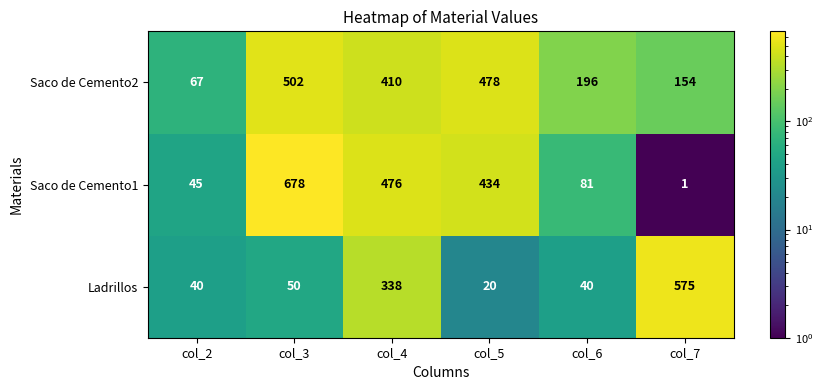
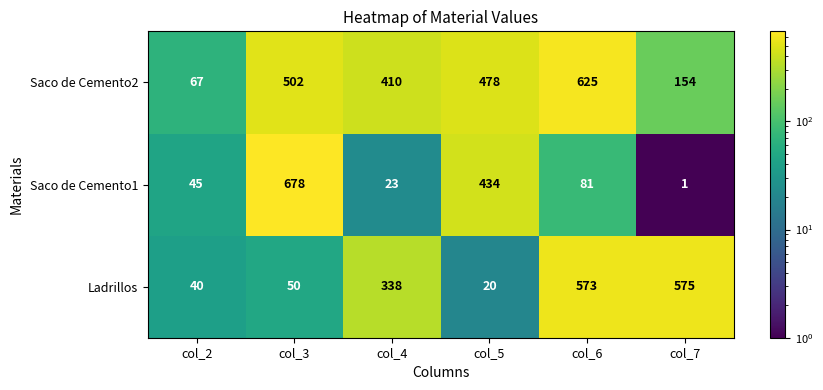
Saco de Cemento2, col_6: 196 -> 625
Saco de Cemento1, col_4: 476 -> 23
Ladrillos, col_6: 40 -> 573
